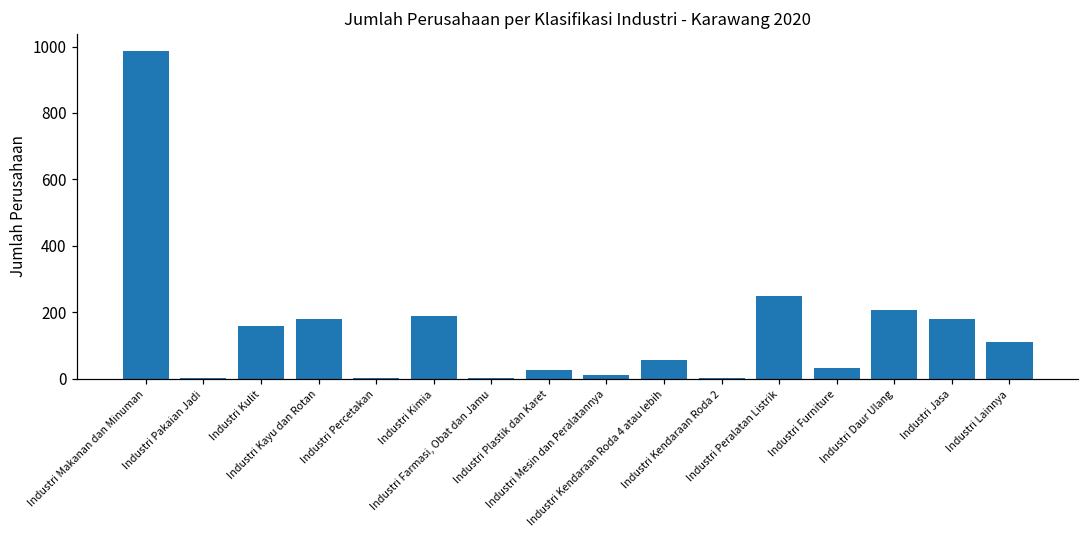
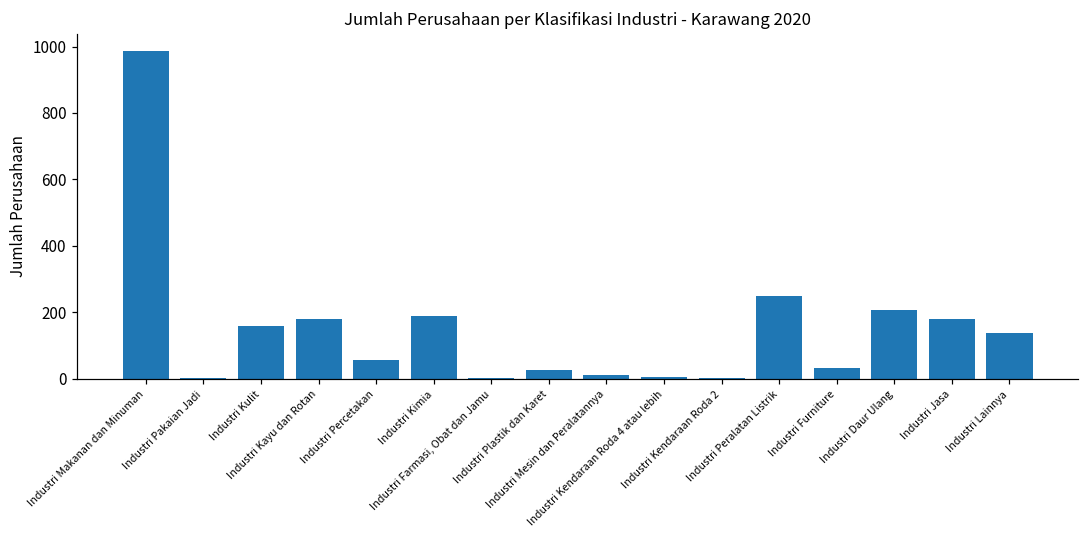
Industri Percetakan: 0 -> 60
Industri Kendaraan Roda 4 atau lebih: 60 -> 10
Industri Lainnya: 110 -> 140
